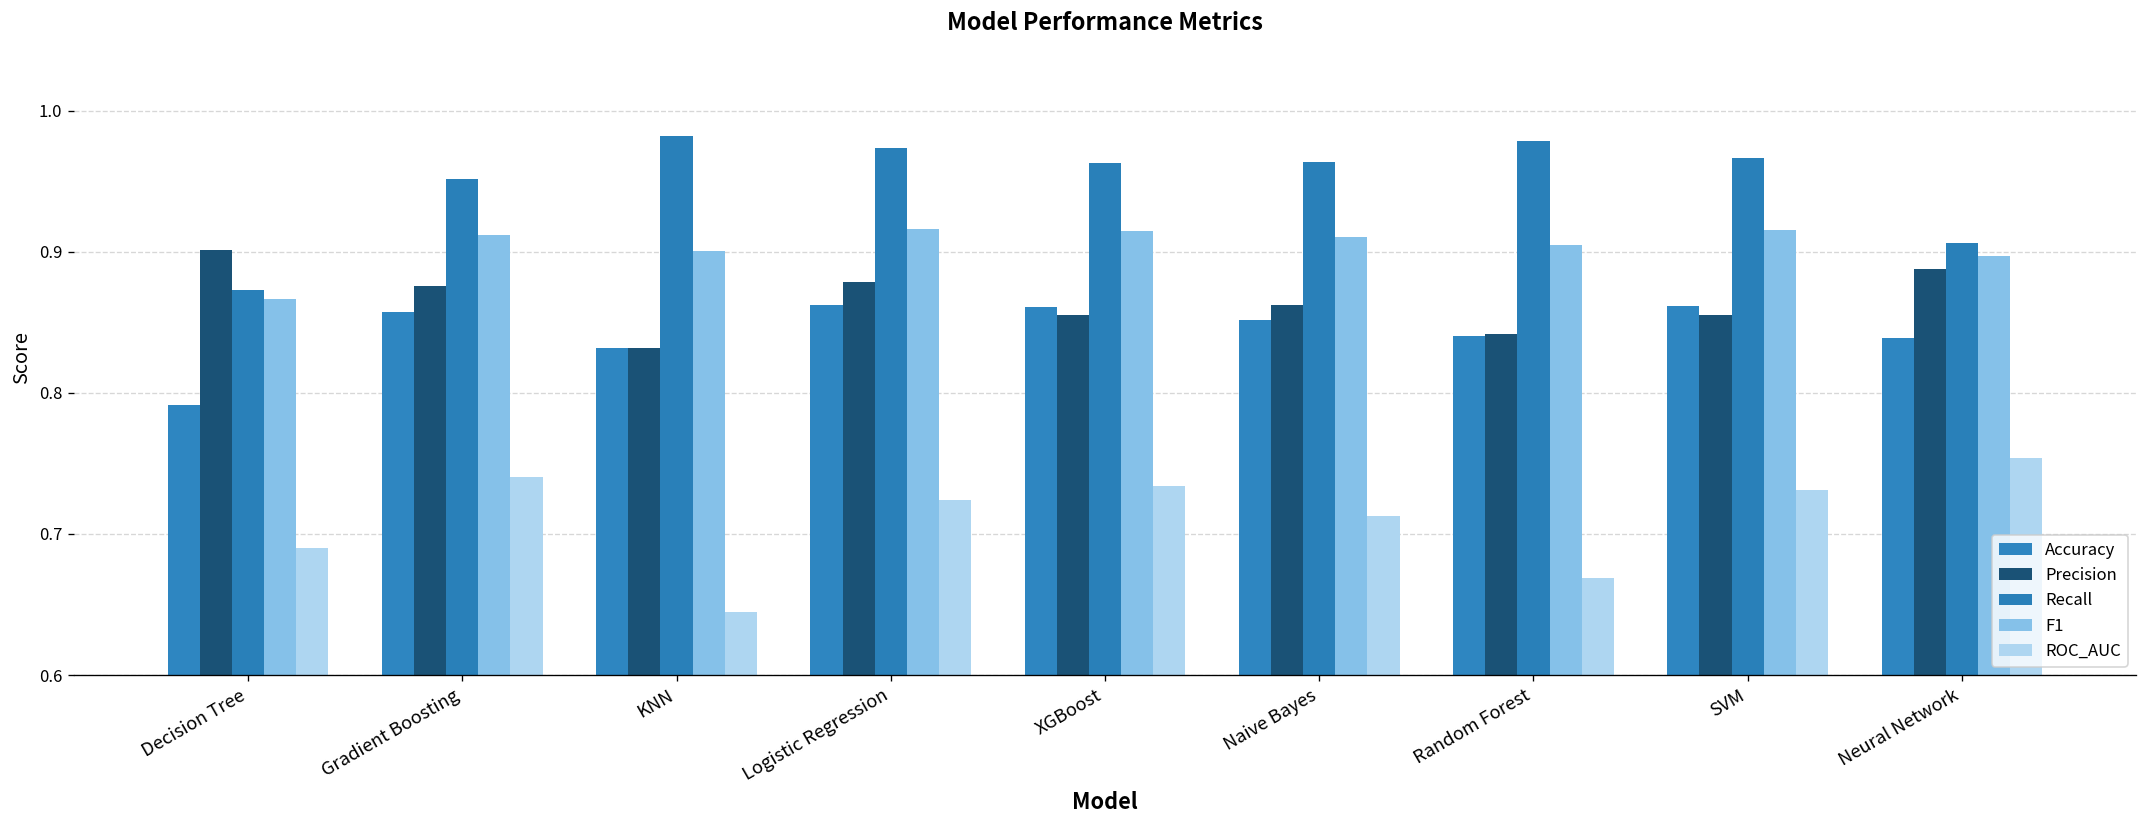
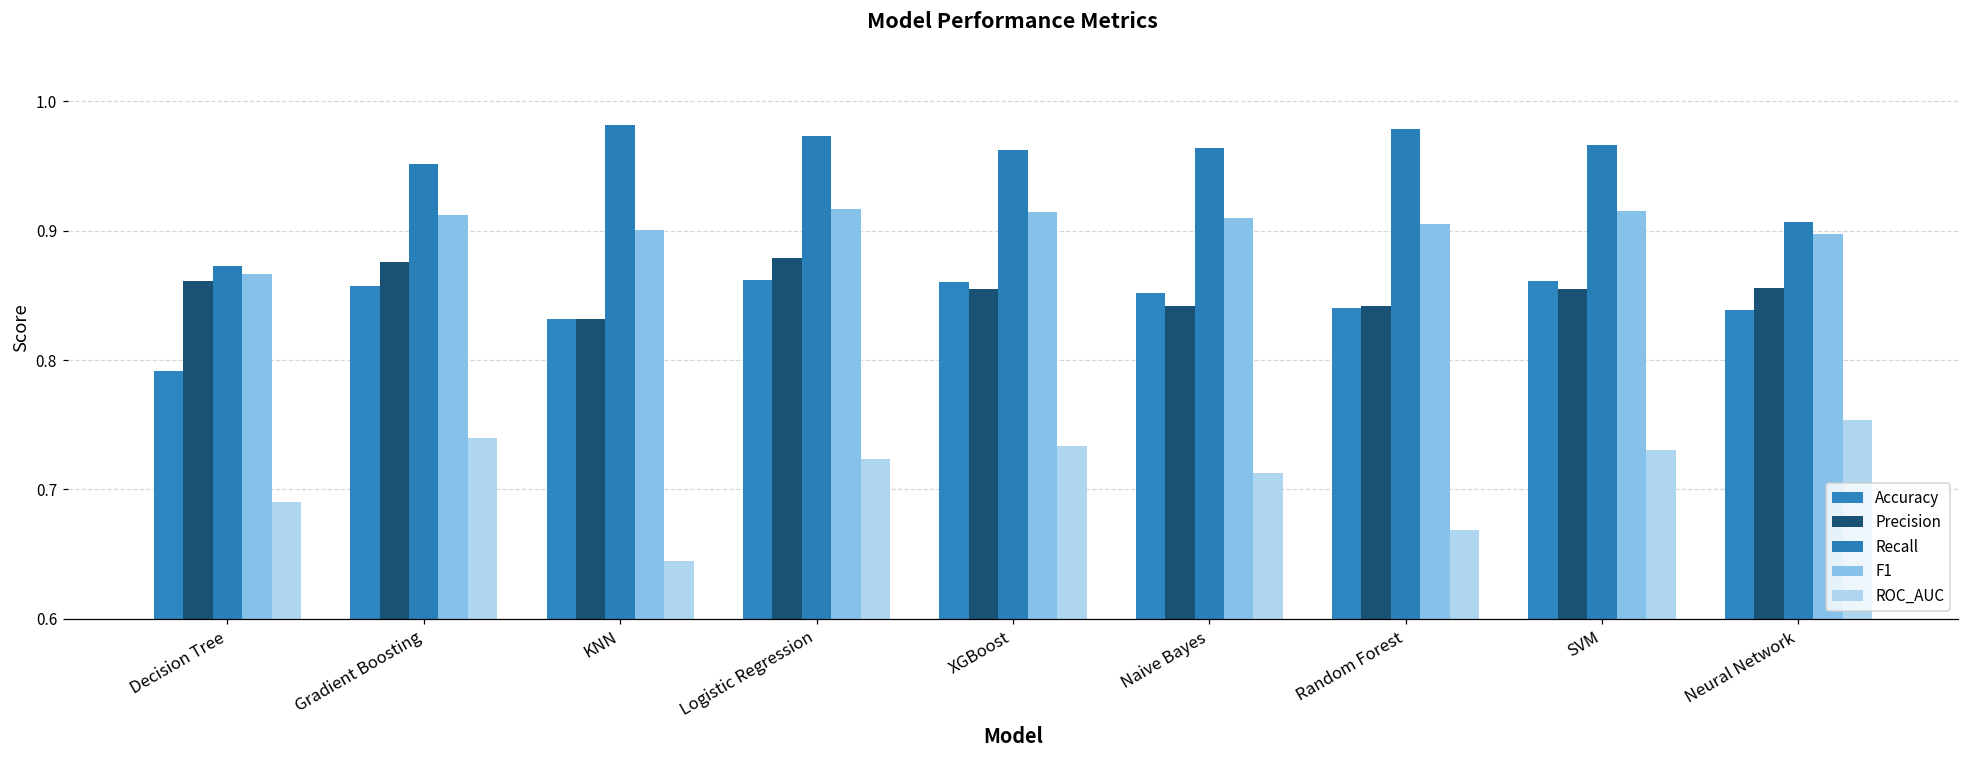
Precision, Decision Tree: 0.901 -> 0.861
Precision, Naive Bayes: 0.862 -> 0.842
Precision, Neural Network: 0.888 -> 0.856
